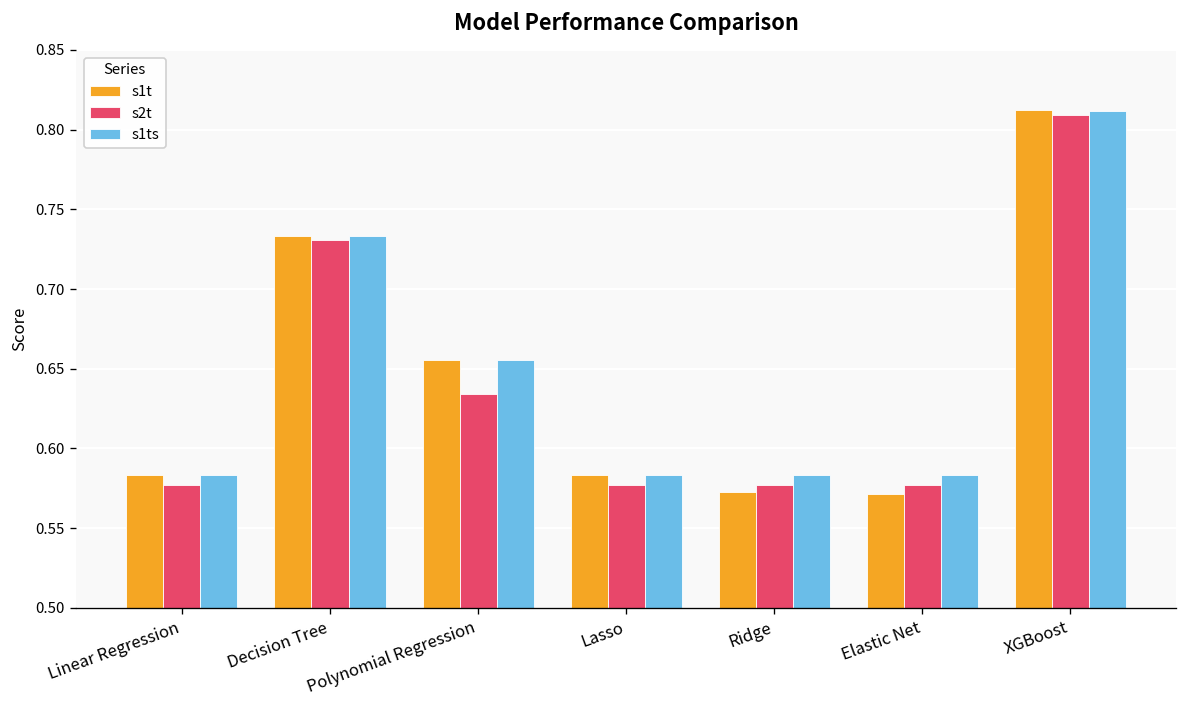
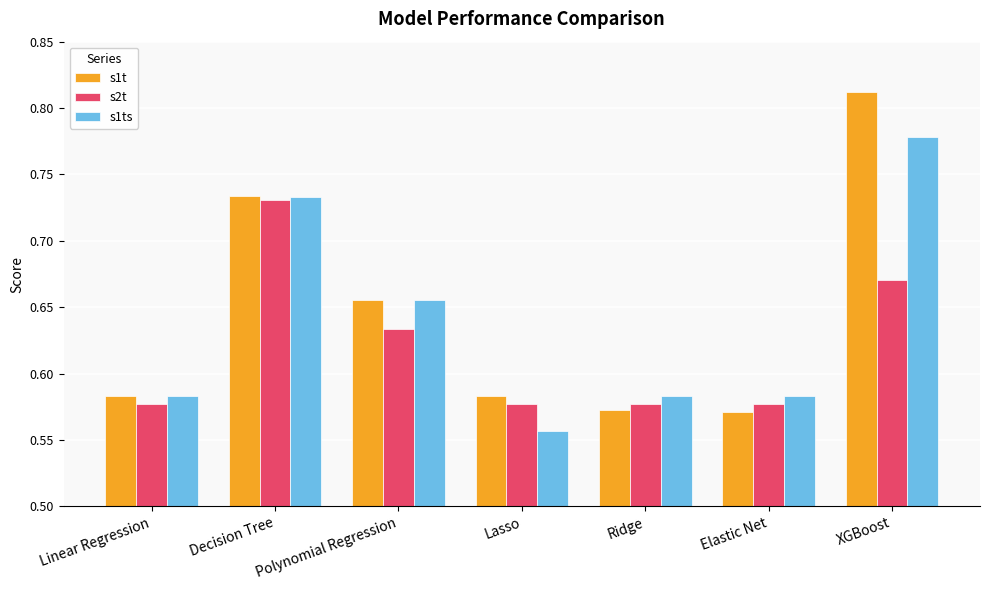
s1ts, Lasso: 0.583 -> 0.557
s2t, XGBoost: 0.809 -> 0.670
s1ts, XGBoost: 0.812 -> 0.779
